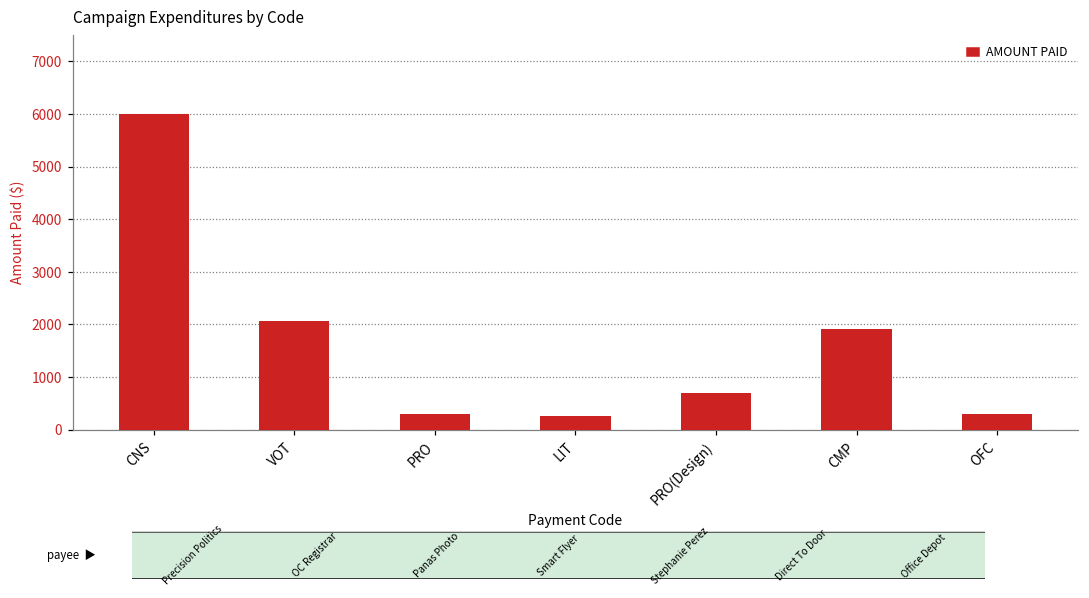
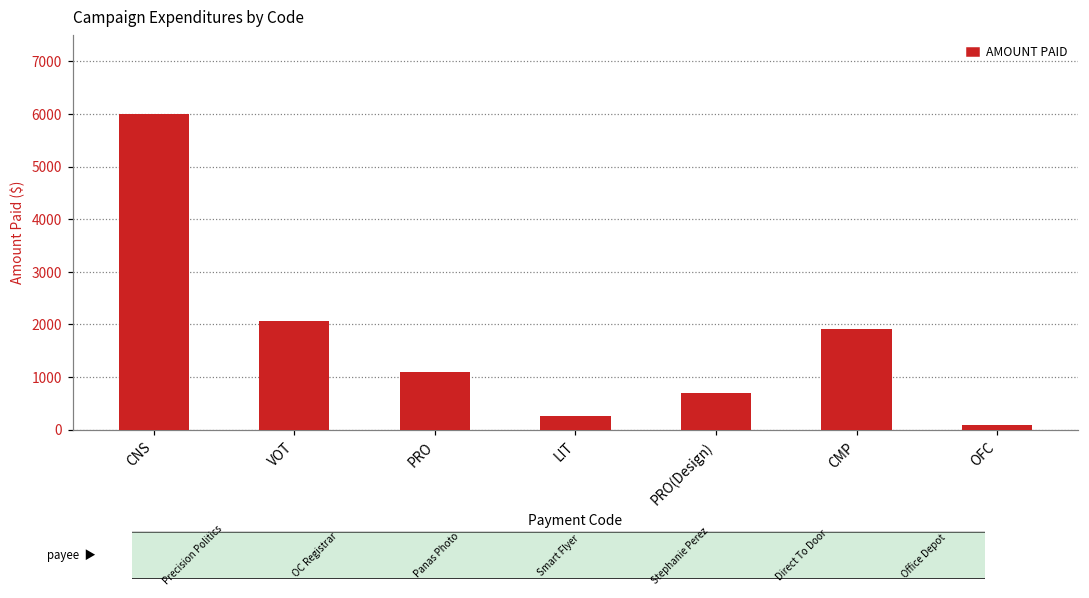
PRO: 300 -> 1100
OFC: 300 -> 100
